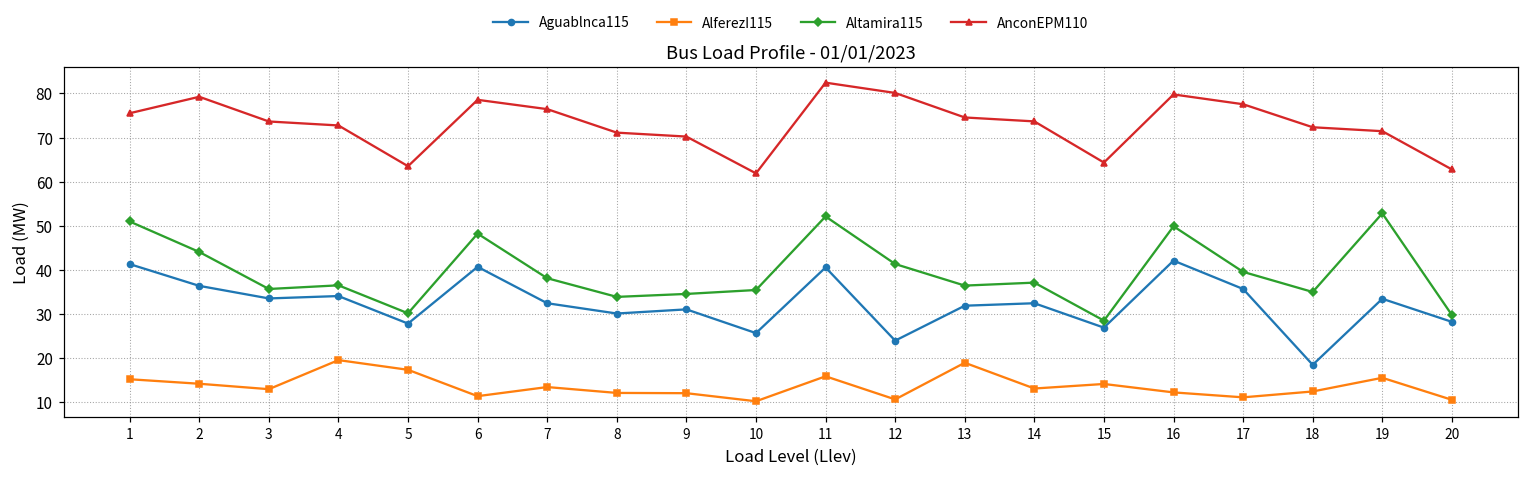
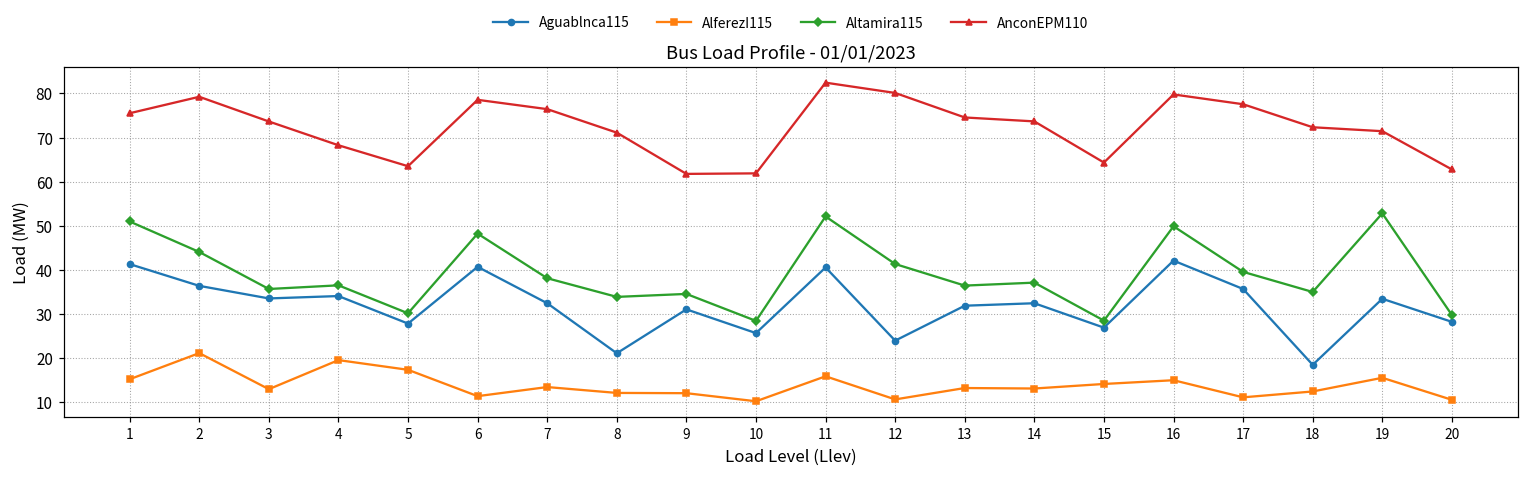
AlferezI115, 2: 14 -> 21
AnconEPM110, 4: 73 -> 68
Aguablnca115, 8: 30 -> 21
AnconEPM110, 9: 70 -> 62
Altamira115, 10: 35 -> 28
AlferezI115, 13: 19 -> 13
AlferezI115, 16: 12 -> 15
